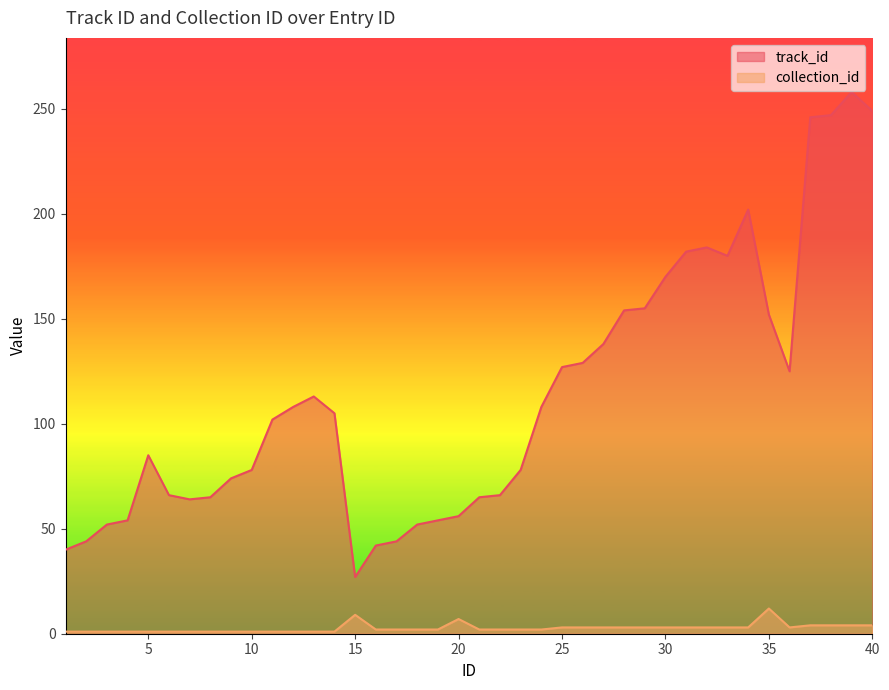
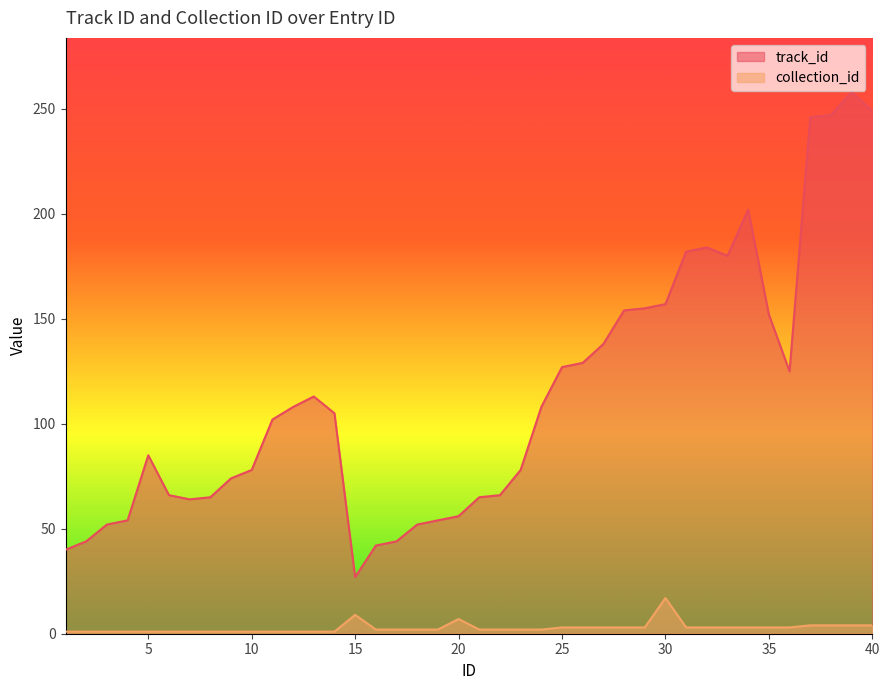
track_id, 30: 170 -> 157
collection_id, 30: 3 -> 17
collection_id, 35: 12 -> 3
